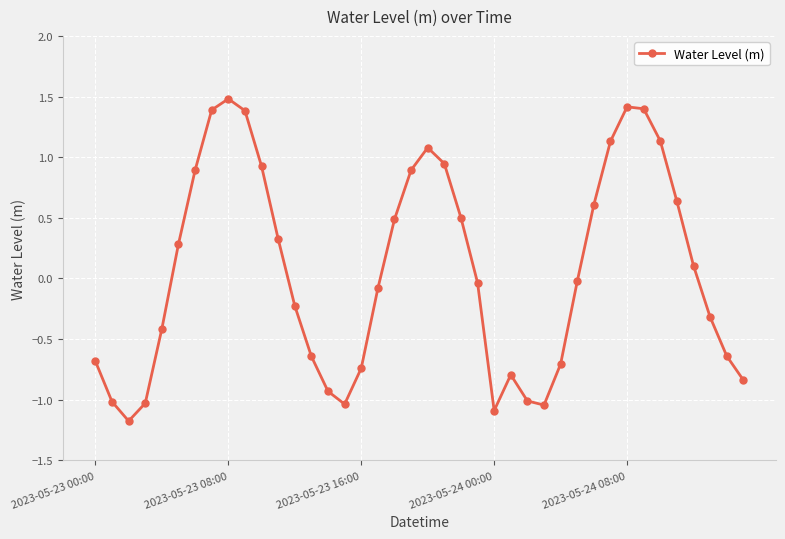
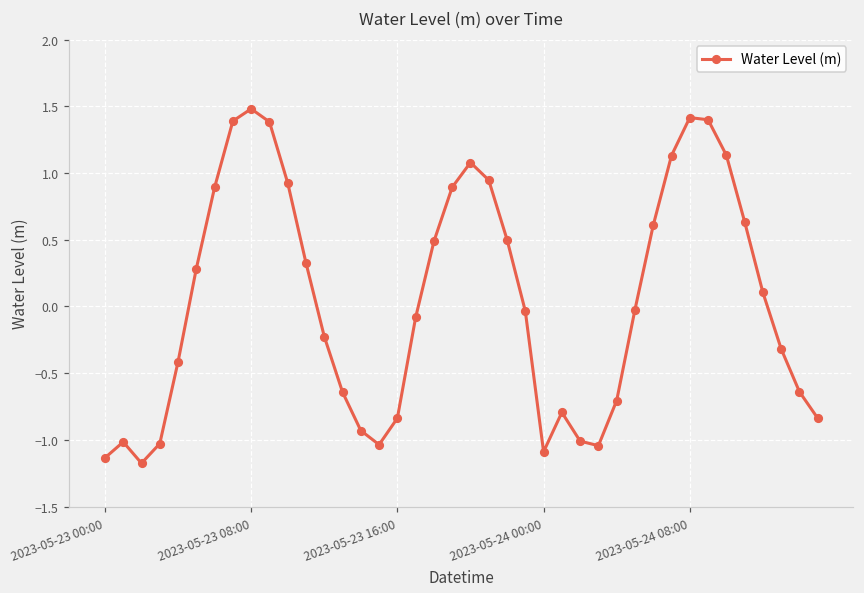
2023-05-23 00:00: -0.68 -> -1.13
2023-05-23 16:00: -0.74 -> -0.84
